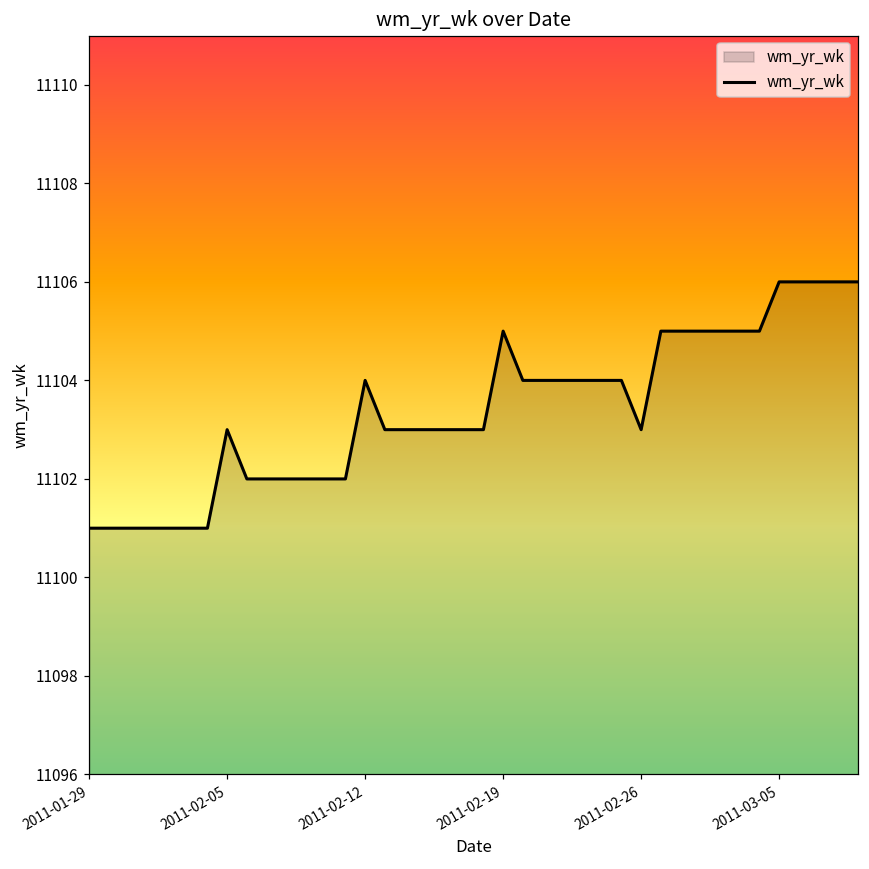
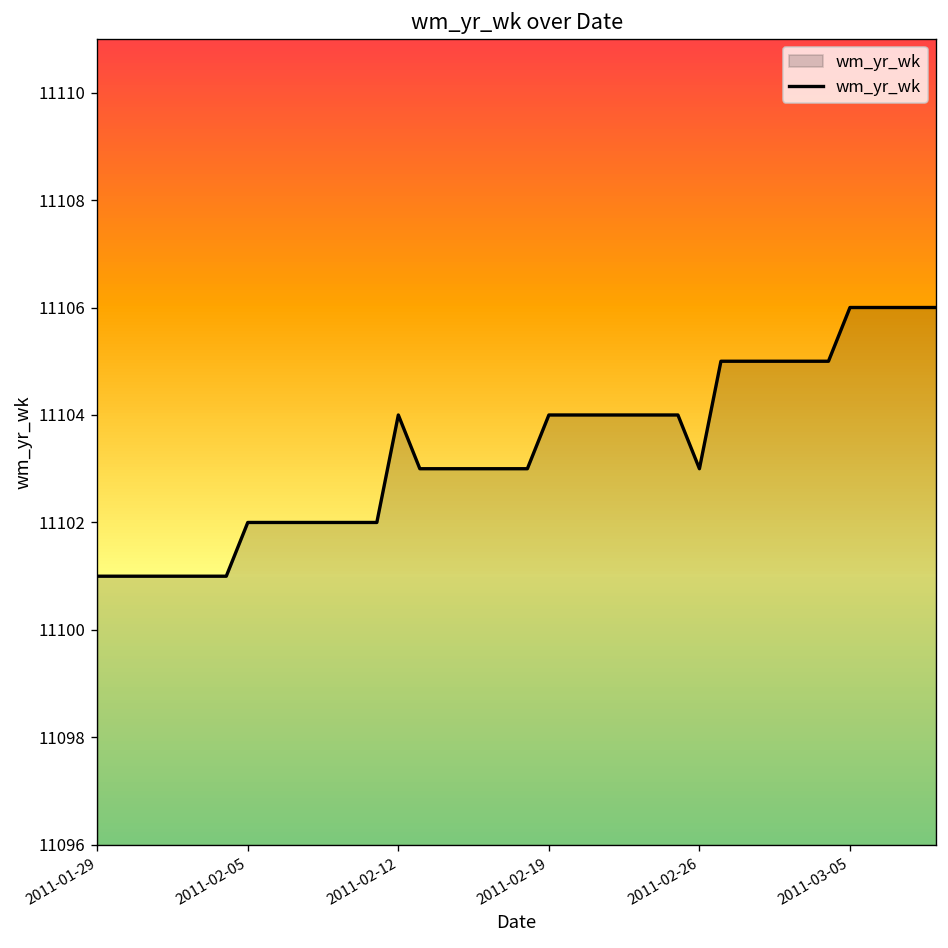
2011-02-05: 11103 -> 11102
2011-02-19: 11105 -> 11104
